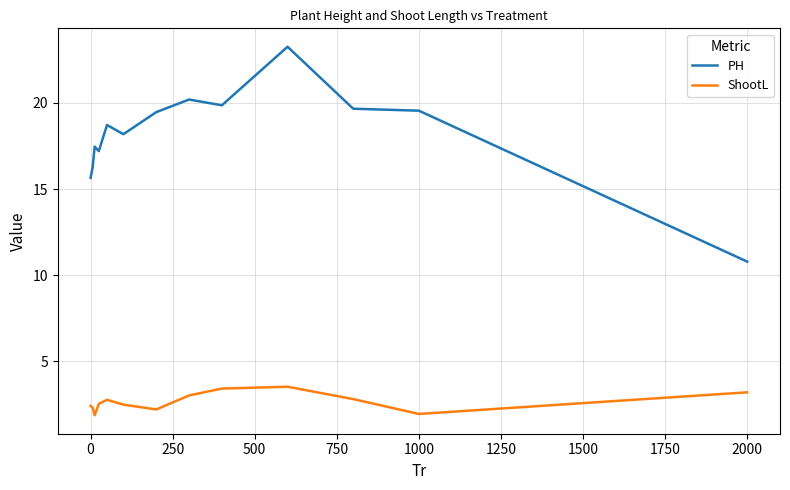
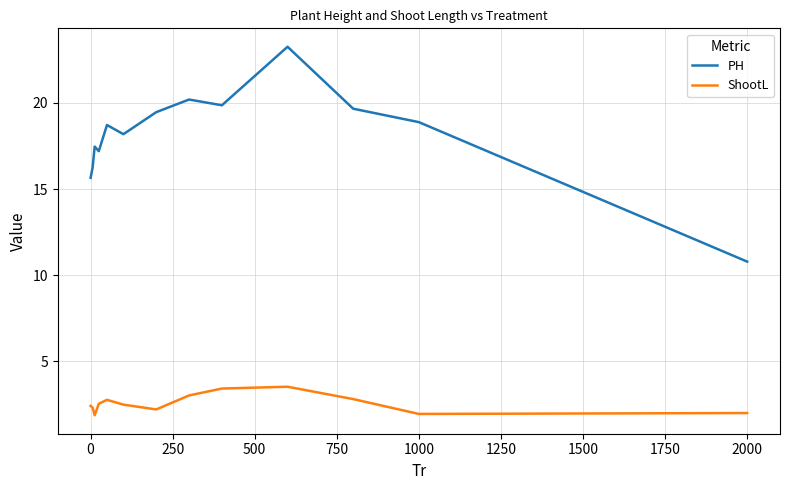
PH, 1000: 19.6 -> 18.9
ShootL, 2000: 3.2 -> 2.0
